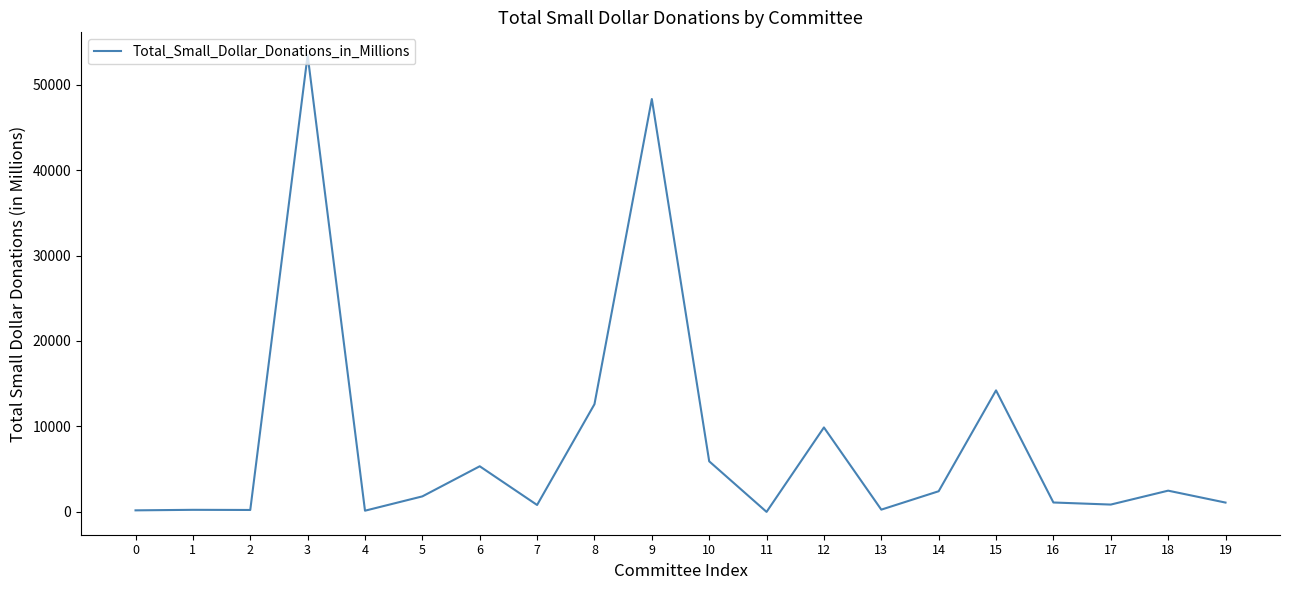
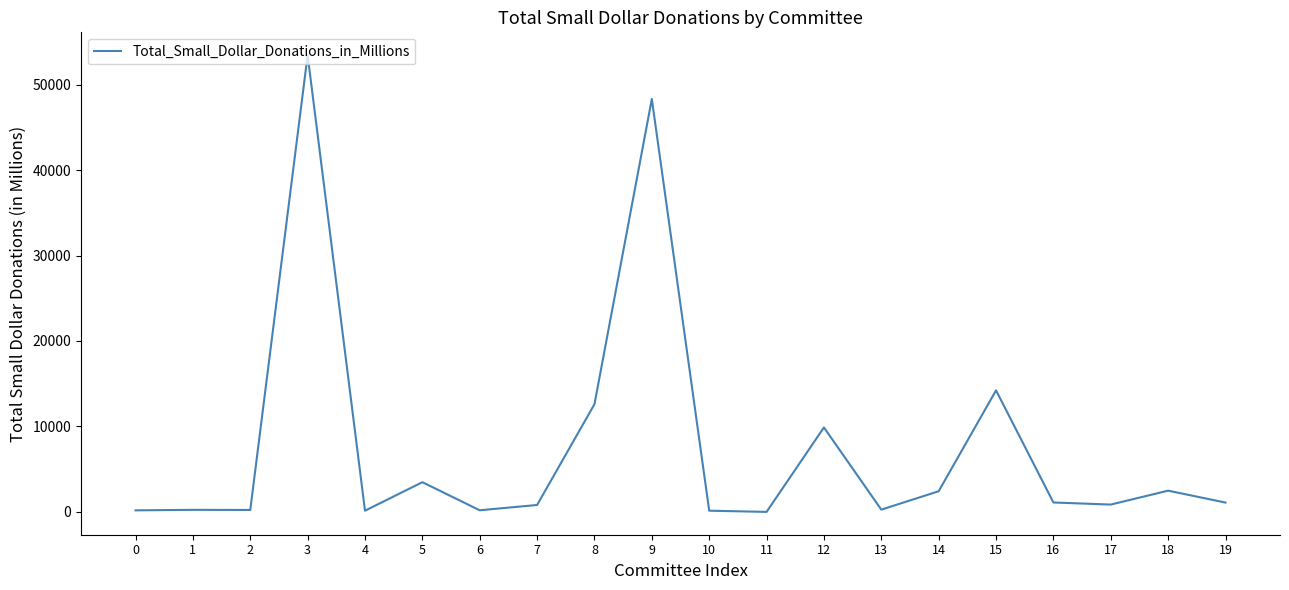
5: 2000 -> 3000
6: 5000 -> 0
10: 6000 -> 0
